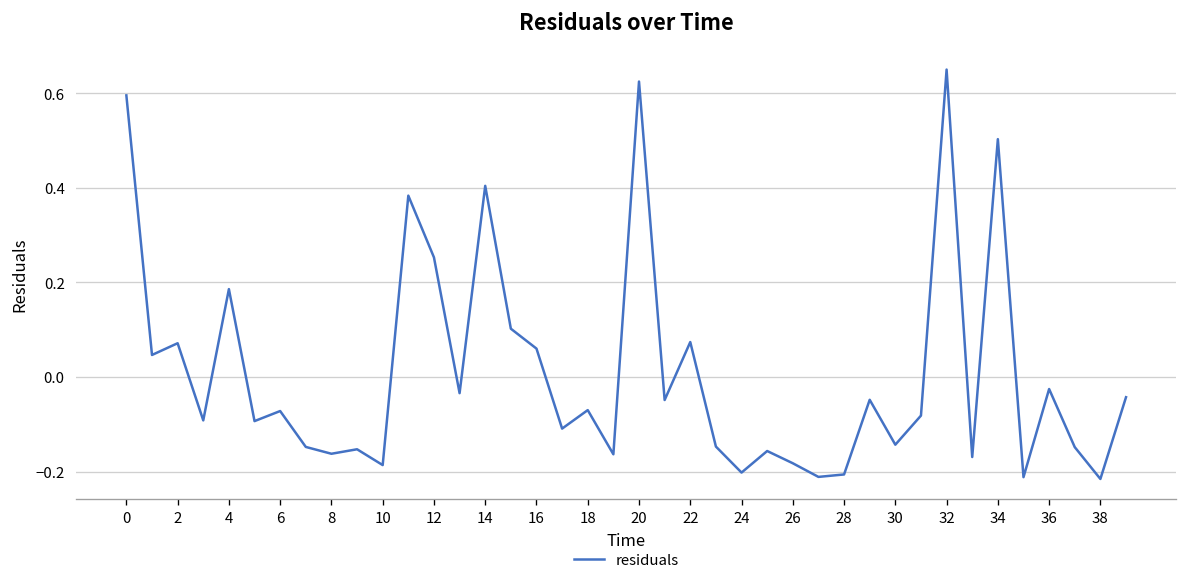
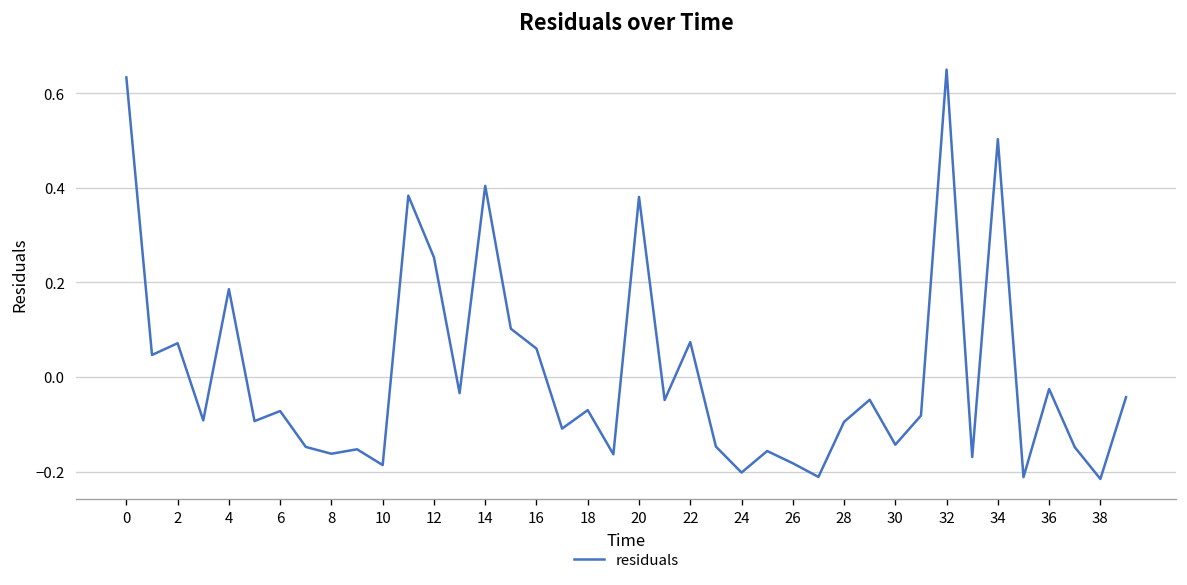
0: 0.60 -> 0.63
20: 0.63 -> 0.38
28: -0.21 -> -0.09
